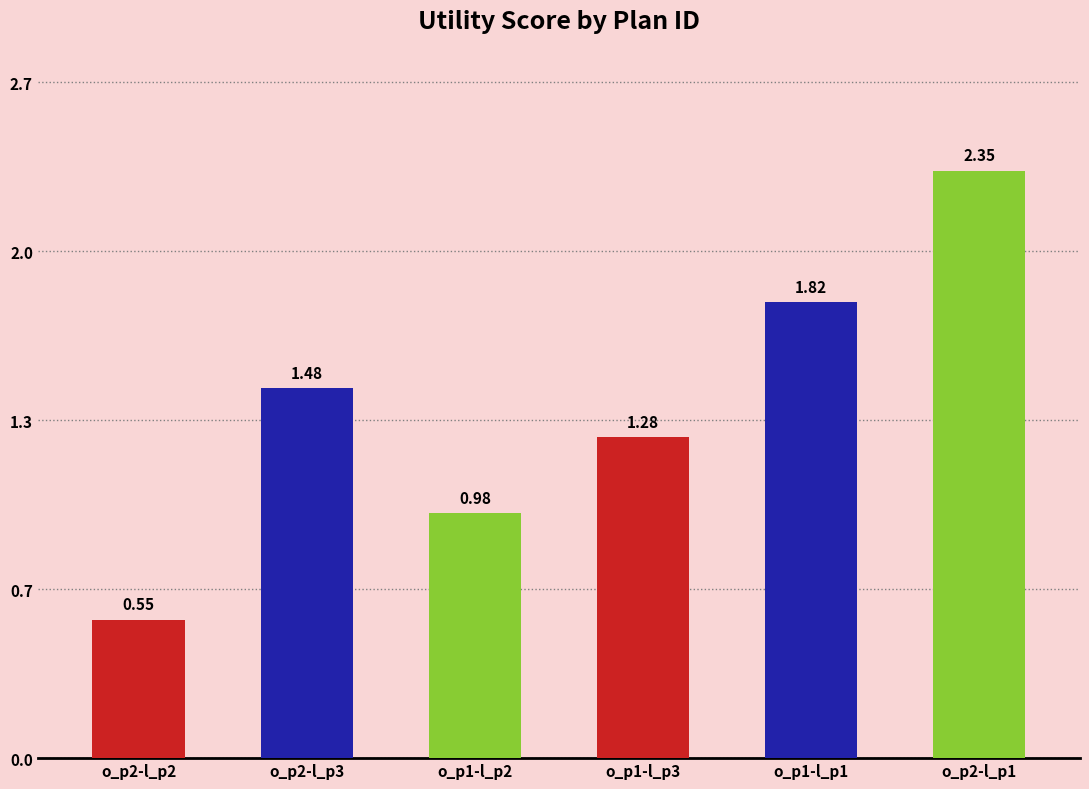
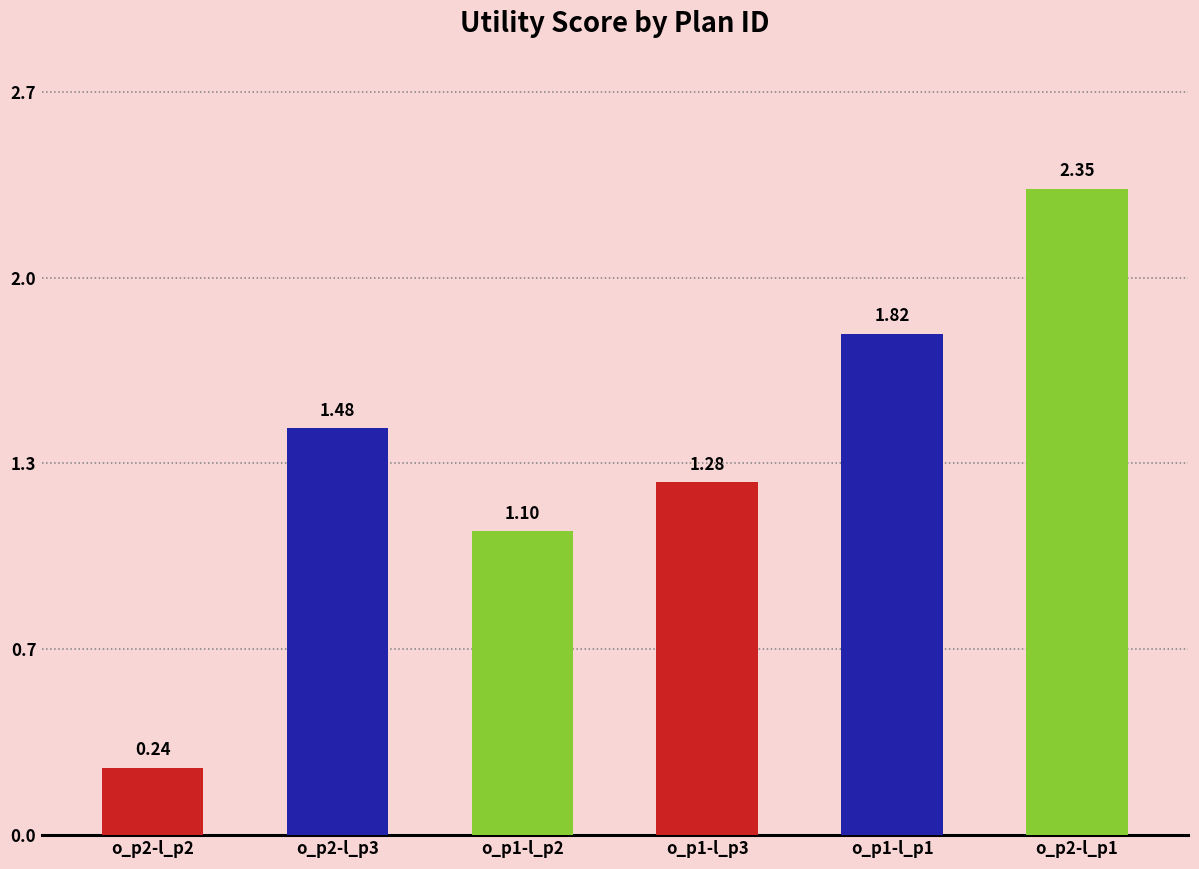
o_p2-l_p2: 0.55 -> 0.24
o_p1-l_p2: 0.98 -> 1.10
